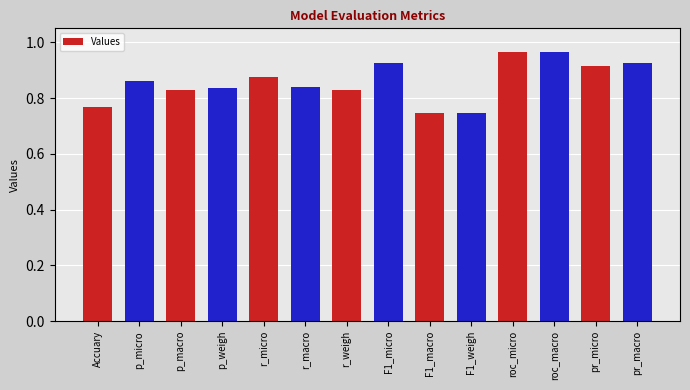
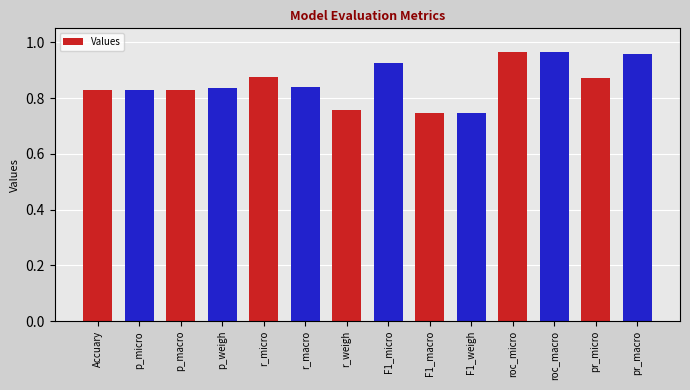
Accuary: 0.77 -> 0.83
p_micro: 0.86 -> 0.83
r_weigh: 0.83 -> 0.76
pr_micro: 0.92 -> 0.87
pr_macro: 0.92 -> 0.96
